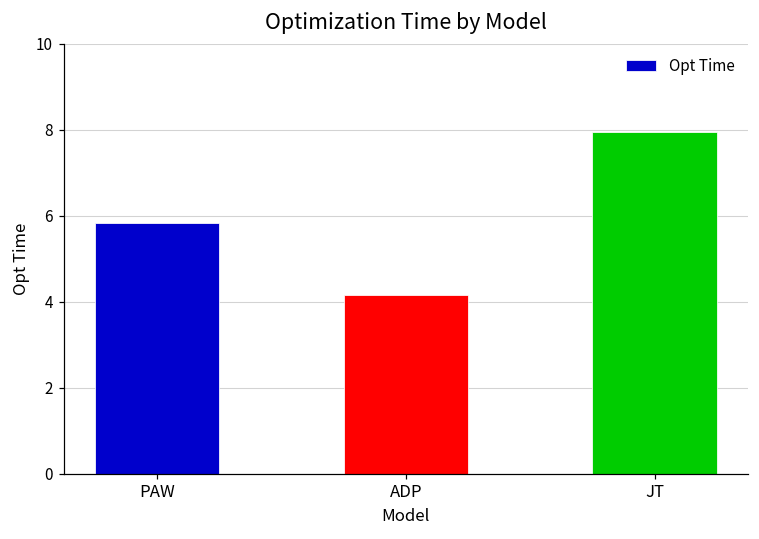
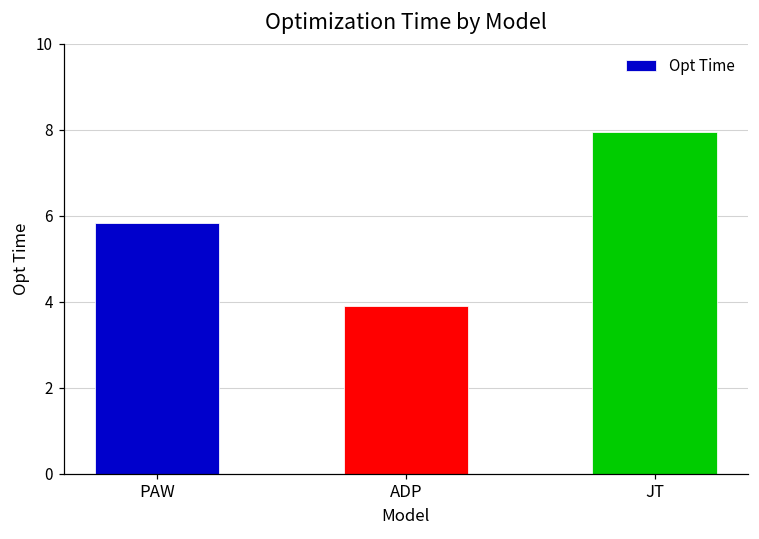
ADP: 4.2 -> 3.9
